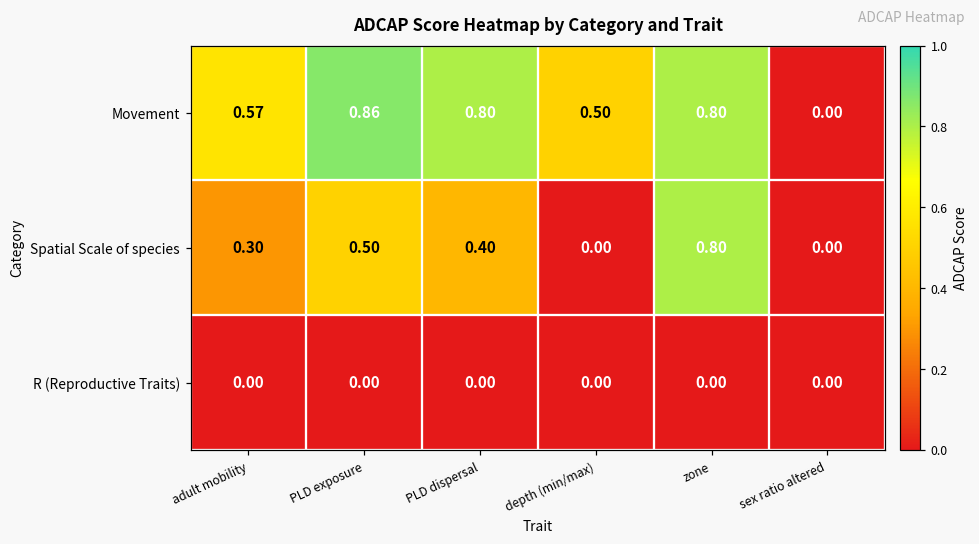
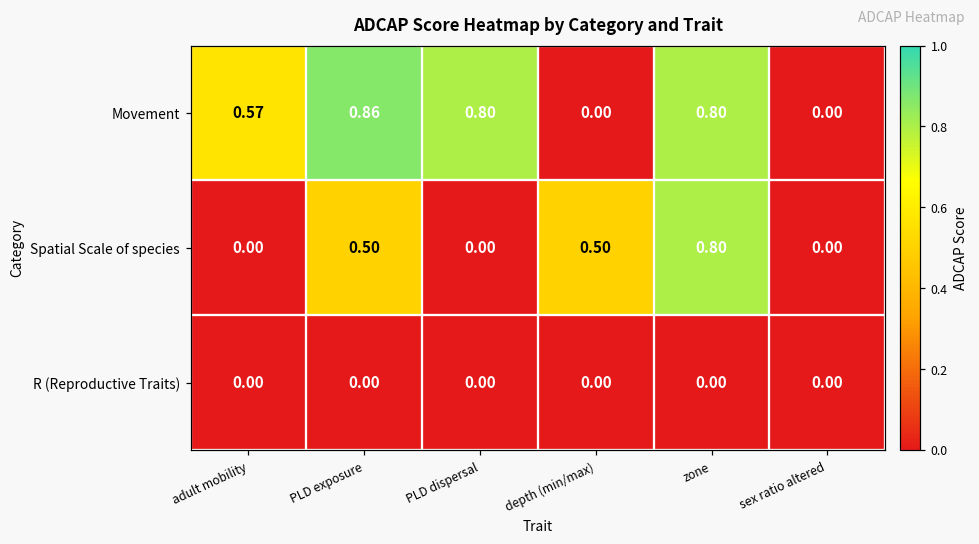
Movement, depth (min/max): 0.50 -> 0.00
Spatial Scale of species, adult mobility: 0.30 -> 0.00
Spatial Scale of species, PLD dispersal: 0.40 -> 0.00
Spatial Scale of species, depth (min/max): 0.00 -> 0.50
